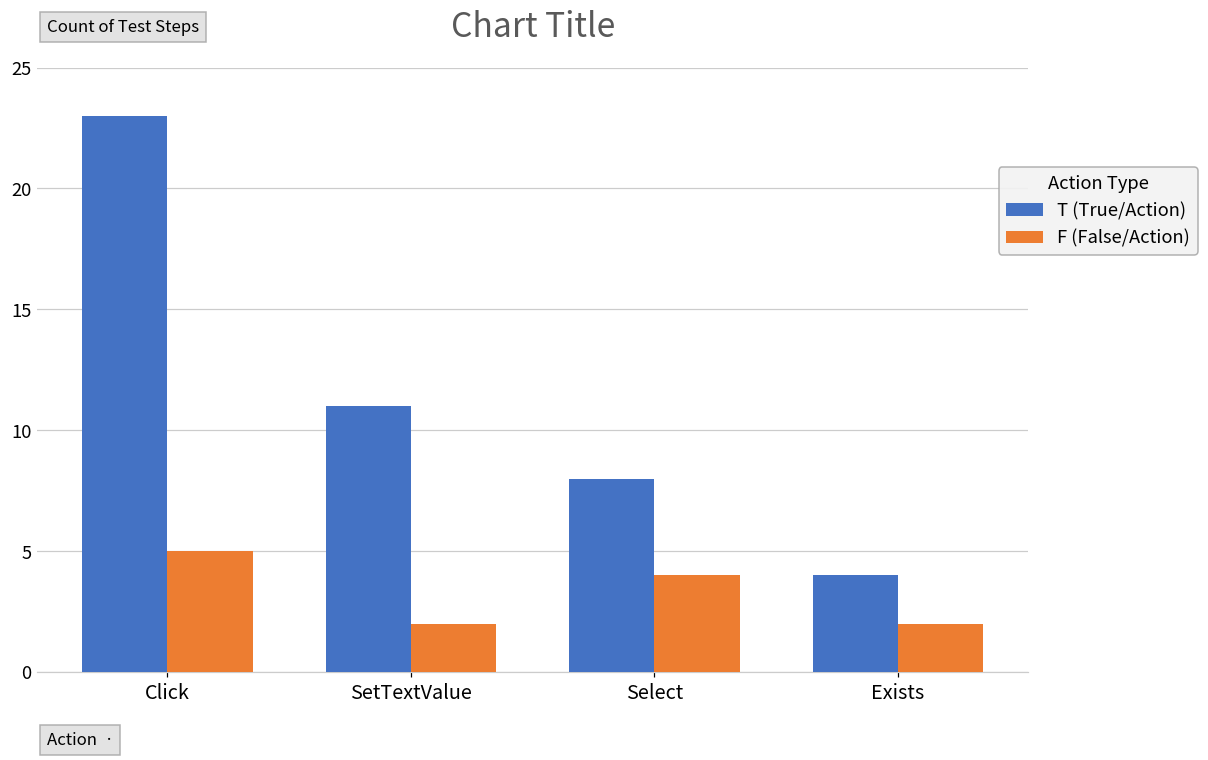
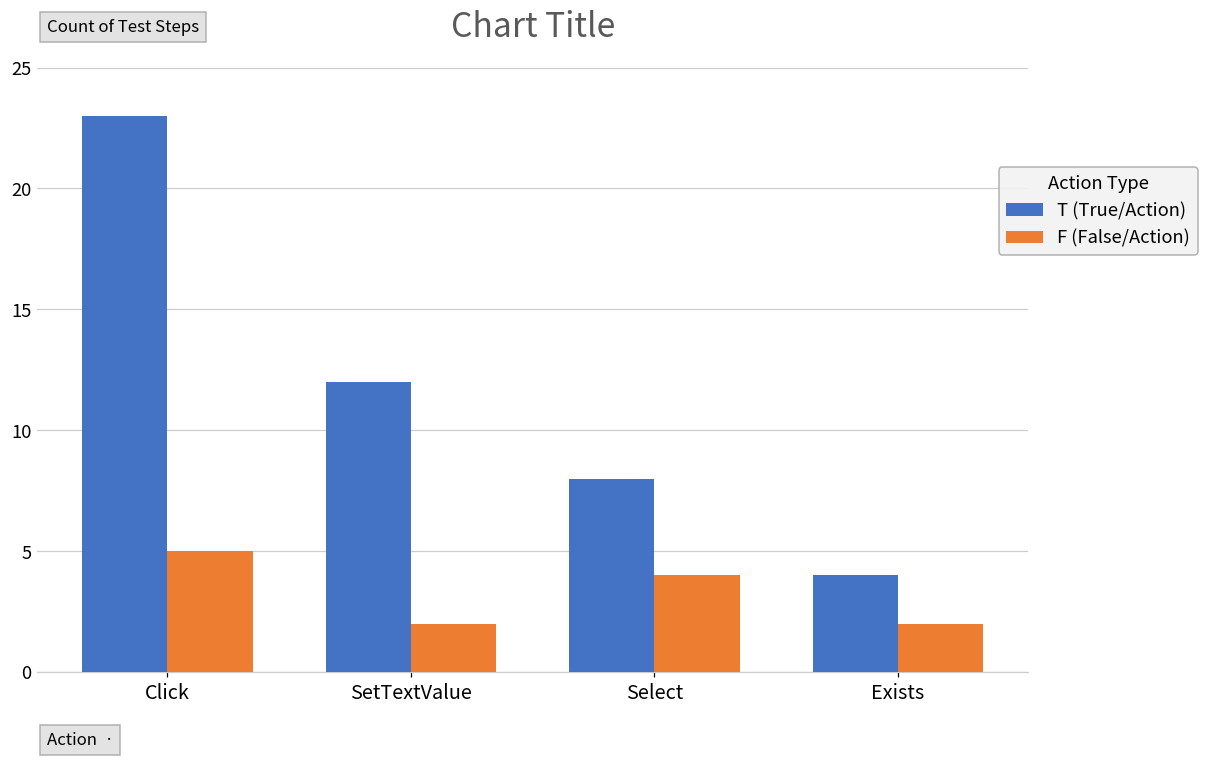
T (True/Action), SetTextValue: 11 -> 12
